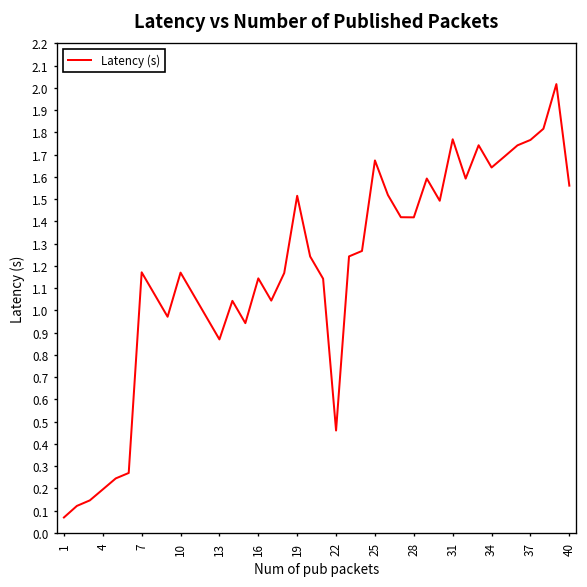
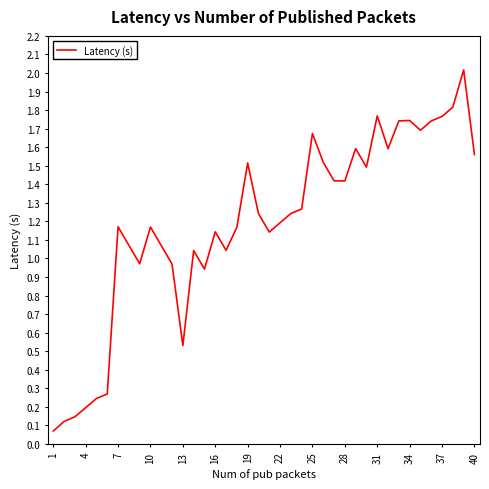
13: 0.87 -> 0.53
22: 0.46 -> 1.19
34: 1.64 -> 1.74
